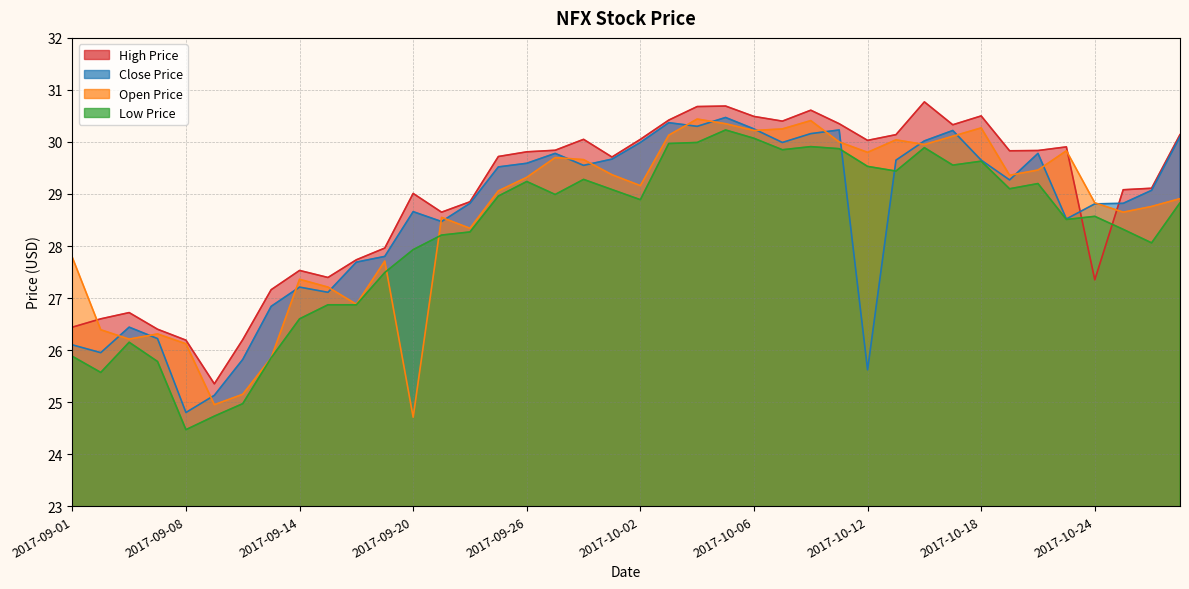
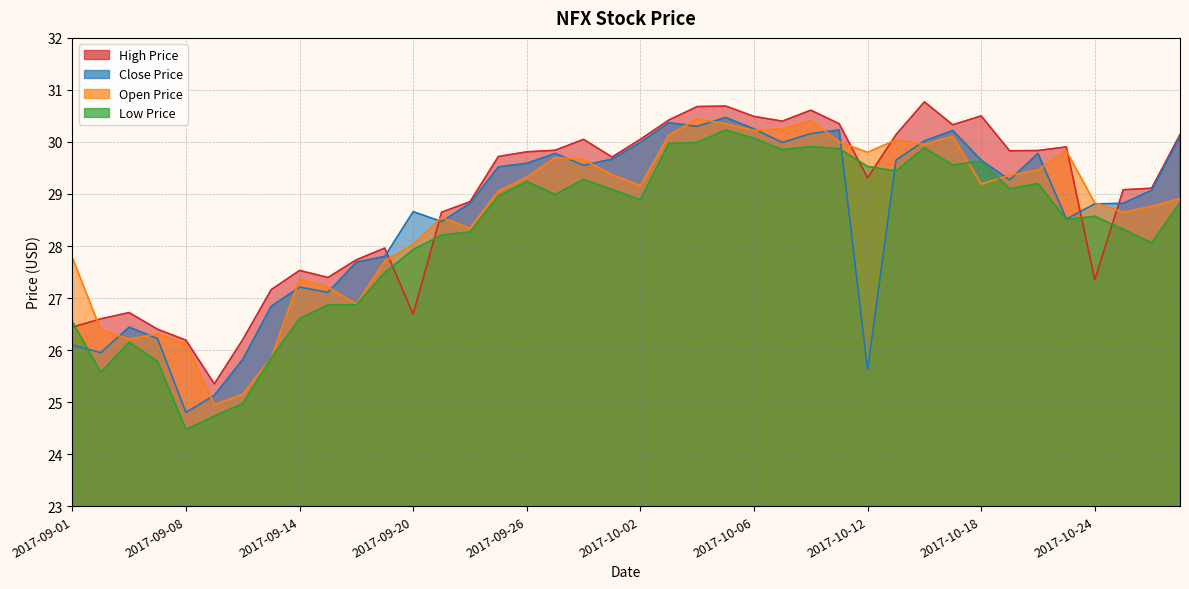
Low Price, 2017-09-01: 25.9 -> 26.6
High Price, 2017-09-20: 29.0 -> 26.7
Open Price, 2017-09-20: 24.7 -> 28.0
High Price, 2017-10-12: 30.0 -> 29.3
Open Price, 2017-10-18: 30.3 -> 29.2
